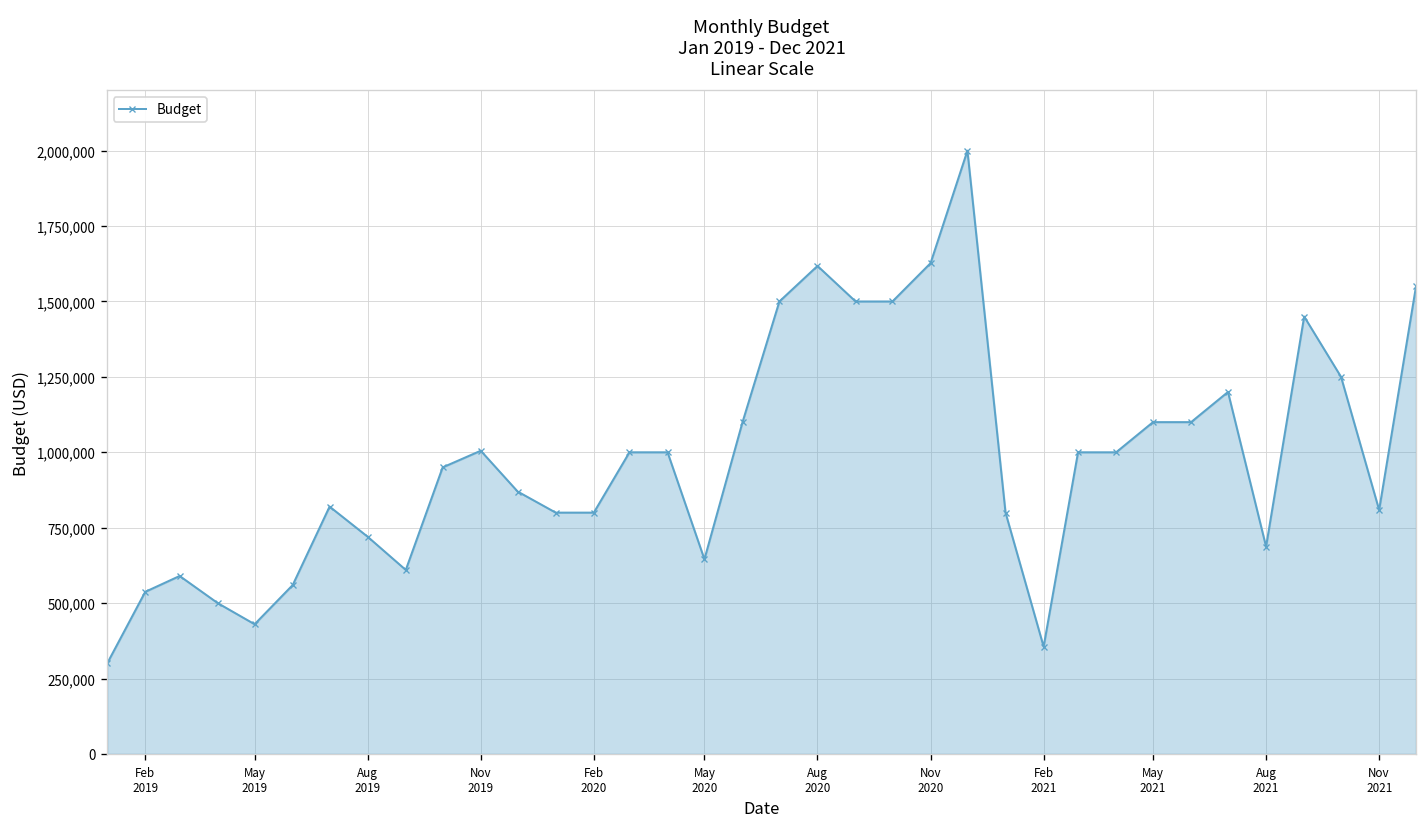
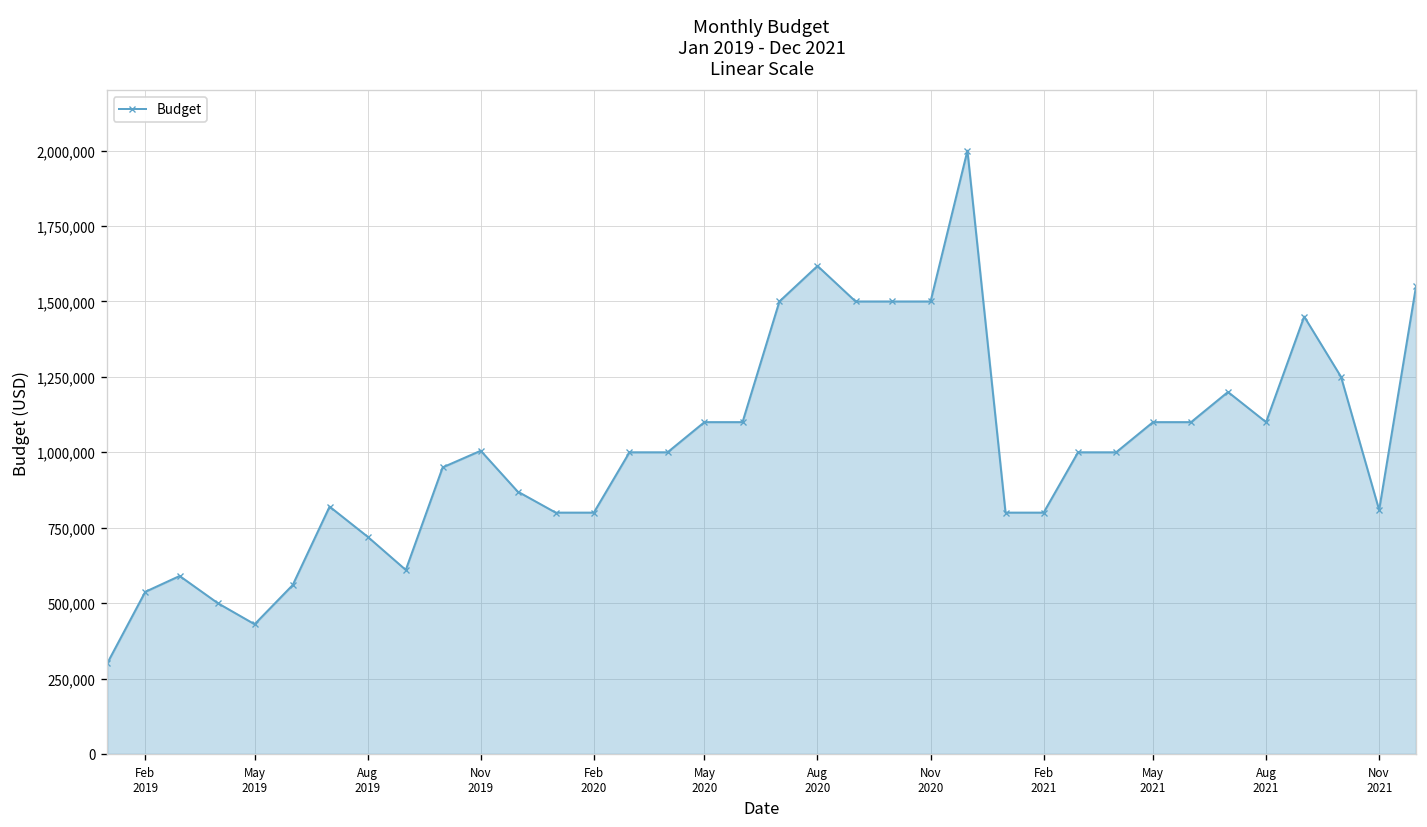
May 2020: 650,000 -> 1,100,000
Nov 2020: 1,630,000 -> 1,500,000
Feb 2021: 360,000 -> 800,000
Aug 2021: 690,000 -> 1,100,000
